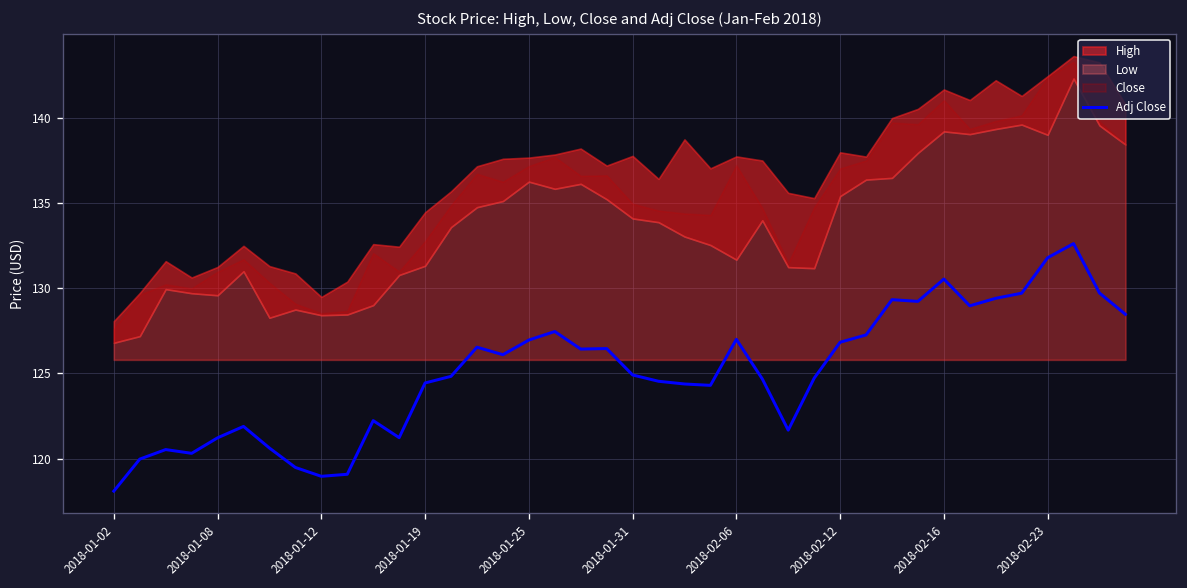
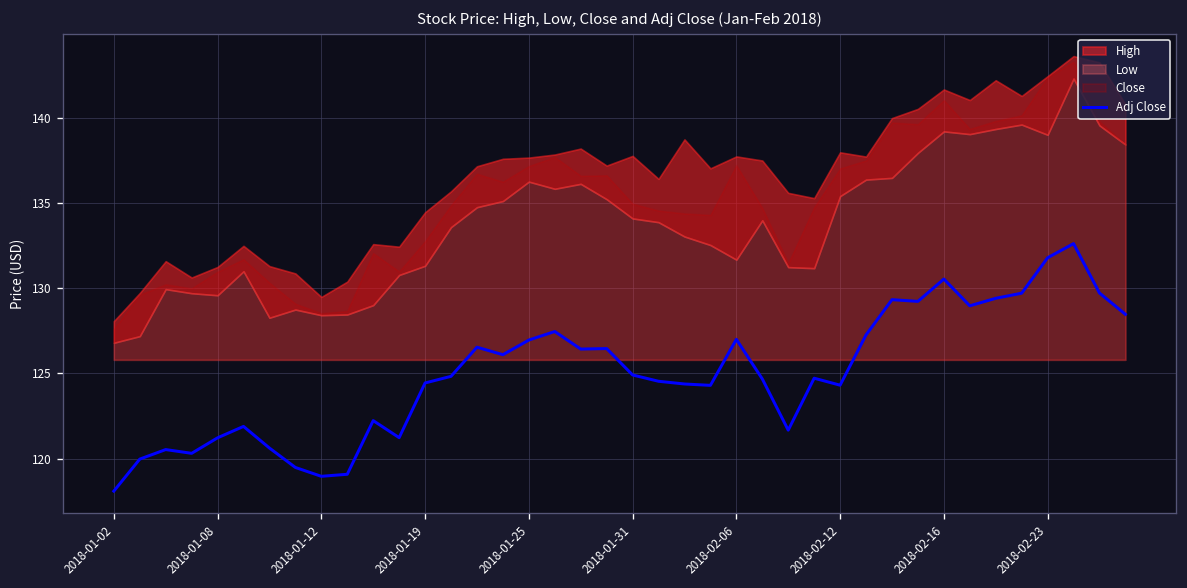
Adj Close, 2018-02-12: 126.8 -> 124.3
